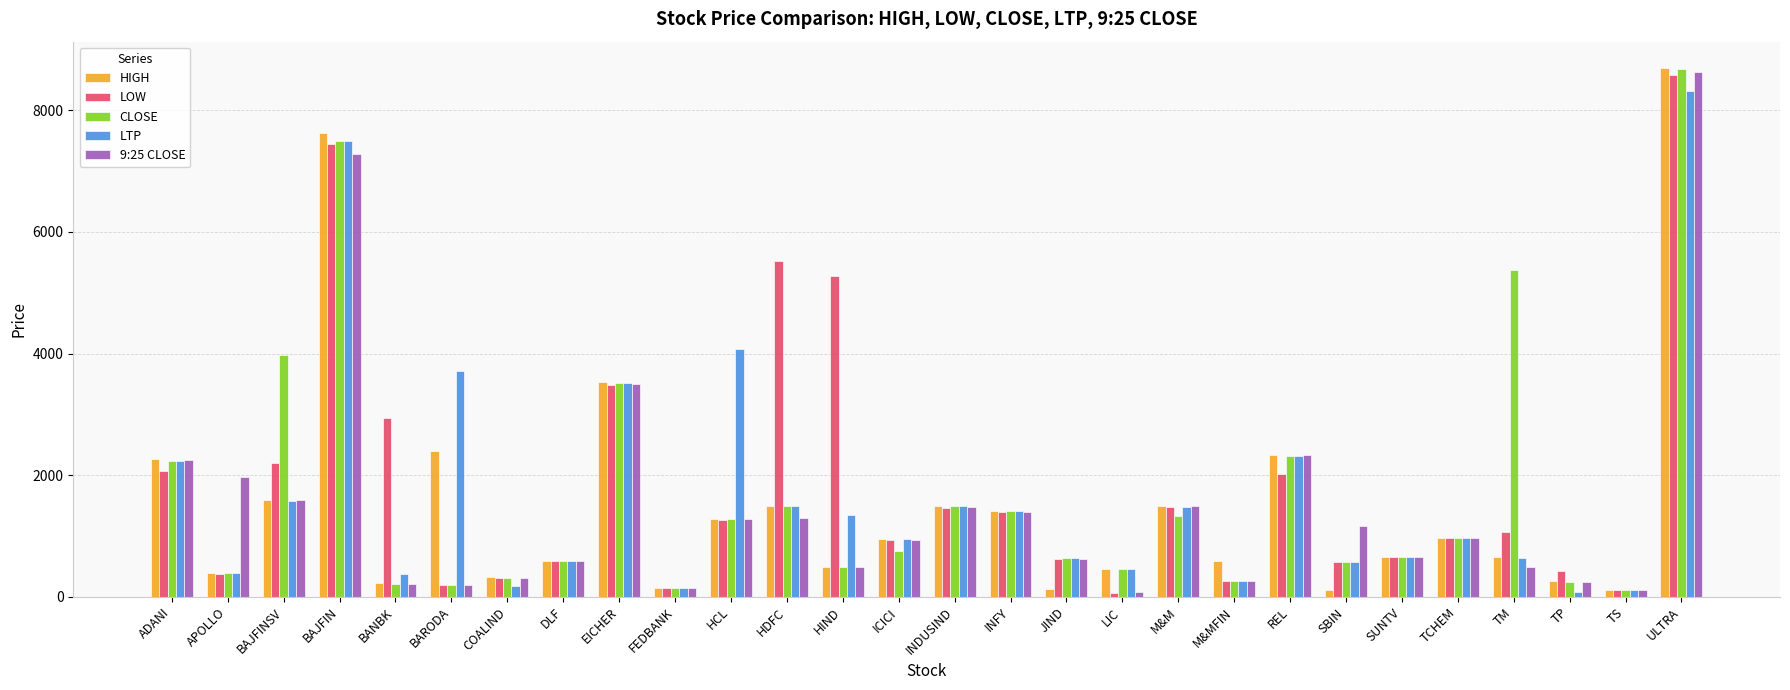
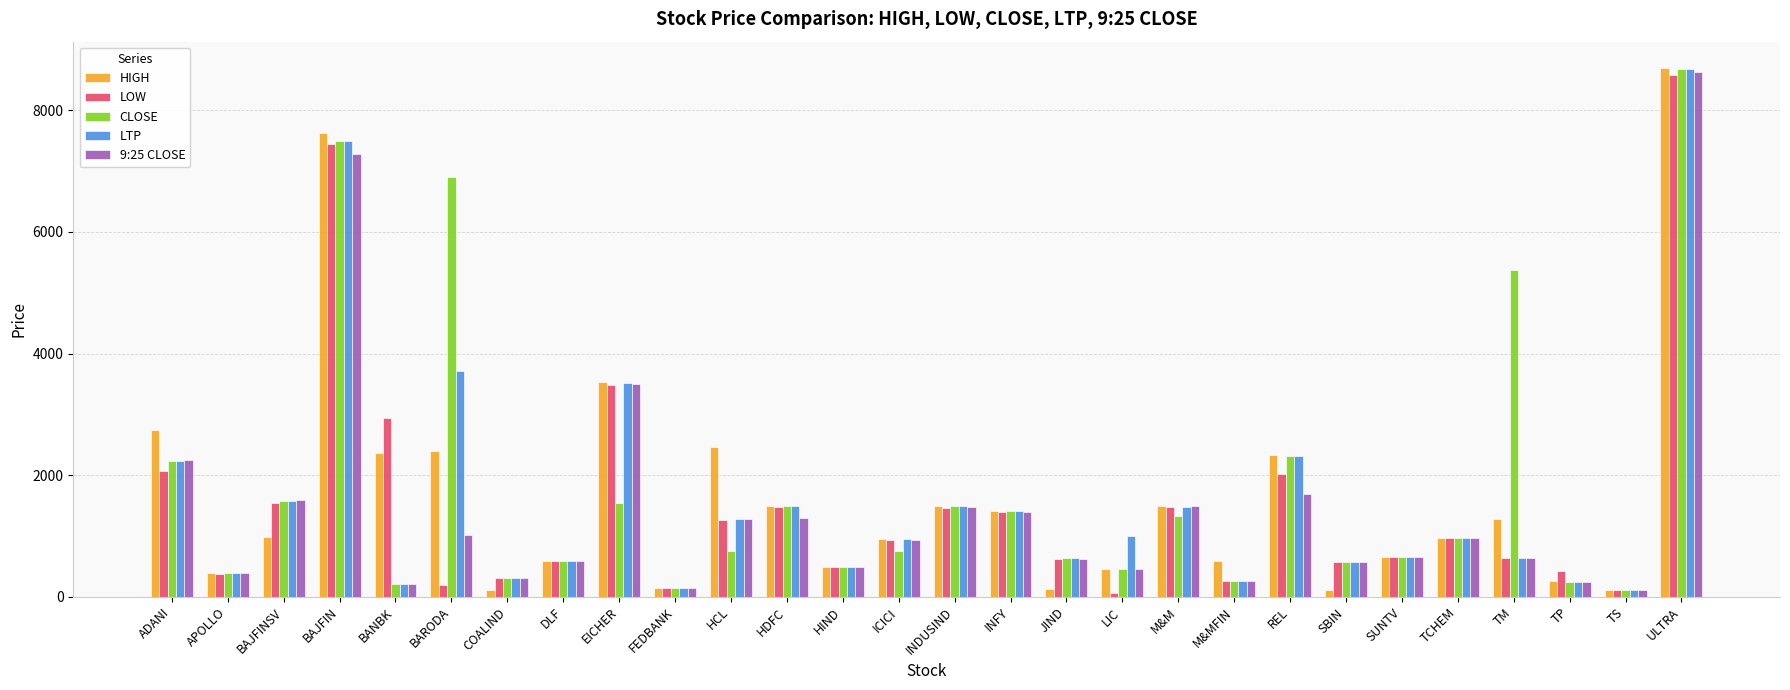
HIGH, ADANI: 2300 -> 2700
9:25 CLOSE, APOLLO: 2000 -> 400
HIGH, BAJFINSV: 1600 -> 1000
LOW, BAJFINSV: 2200 -> 1600
CLOSE, BAJFINSV: 4000 -> 1600
HIGH, BANBK: 200 -> 2400
LTP, BANBK: 400 -> 200
CLOSE, BARODA: 200 -> 6900
9:25 CLOSE, BARODA: 200 -> 1000
HIGH, COALIND: 300 -> 100
LTP, COALIND: 200 -> 300
CLOSE, EICHER: 3500 -> 1600
HIGH, HCL: 1300 -> 2500
CLOSE, HCL: 1300 -> 800
LTP, HCL: 4100 -> 1300
LOW, HDFC: 5500 -> 1500
LOW, HIND: 5300 -> 500
LTP, HIND: 1300 -> 500
LTP, LIC: 500 -> 1000
9:25 CLOSE, LIC: 100 -> 500
9:25 CLOSE, REL: 2300 -> 1700
9:25 CLOSE, SBIN: 1200 -> 600
HIGH, TM: 600 -> 1300
LOW, TM: 1100 -> 600
9:25 CLOSE, TM: 500 -> 600
LTP, TP: 100 -> 200
LTP, ULTRA: 8300 -> 8700
